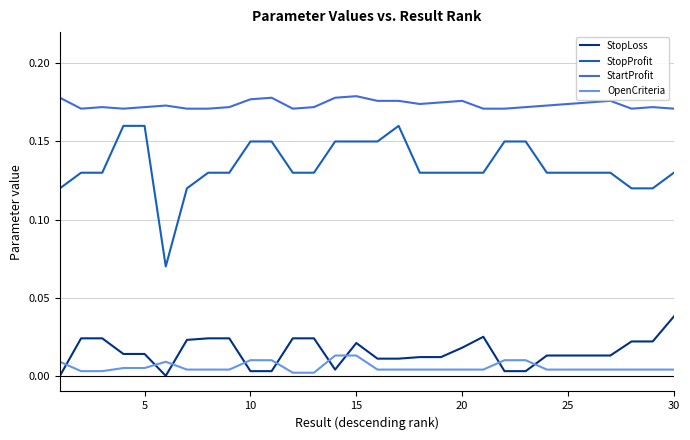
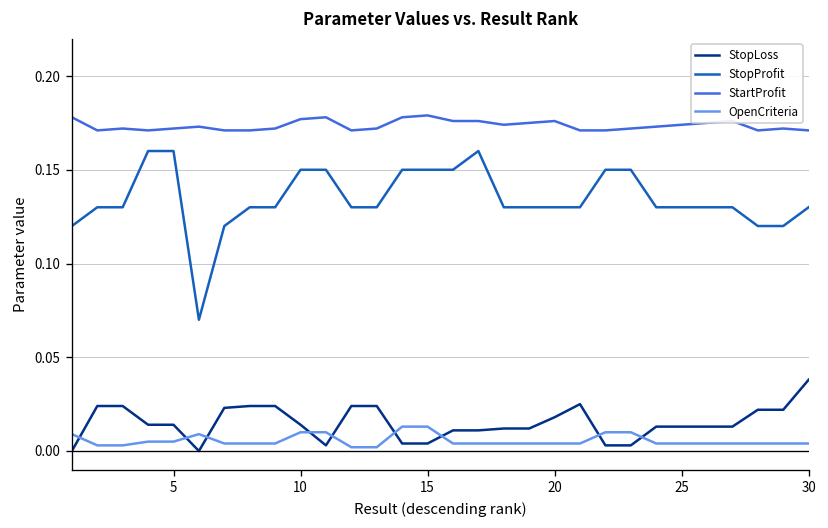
StopLoss, 10: 0.003 -> 0.014
StopLoss, 15: 0.021 -> 0.004
